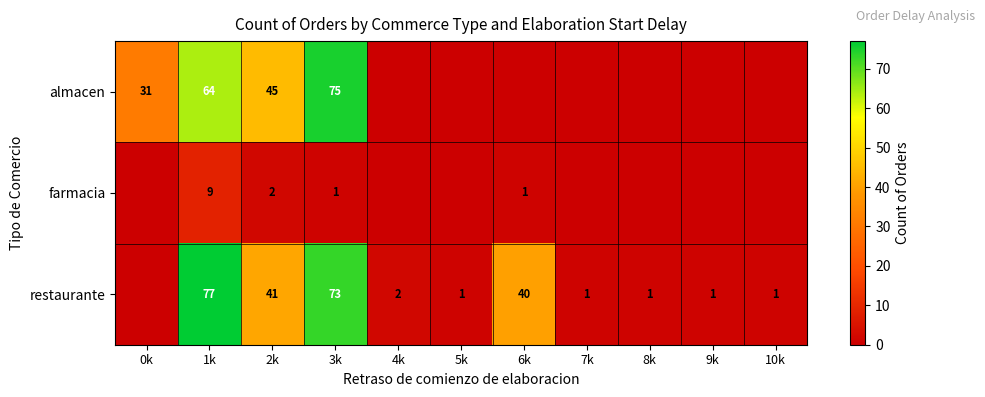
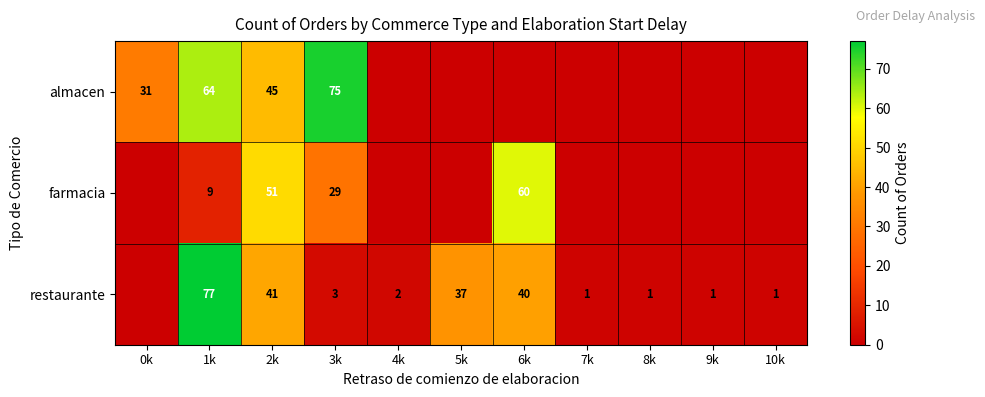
farmacia, 2k: 2 -> 51
farmacia, 3k: 1 -> 29
farmacia, 6k: 1 -> 60
restaurante, 3k: 73 -> 3
restaurante, 5k: 1 -> 37
